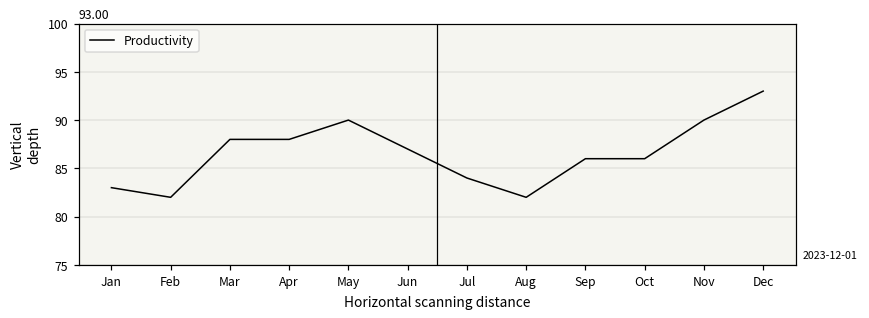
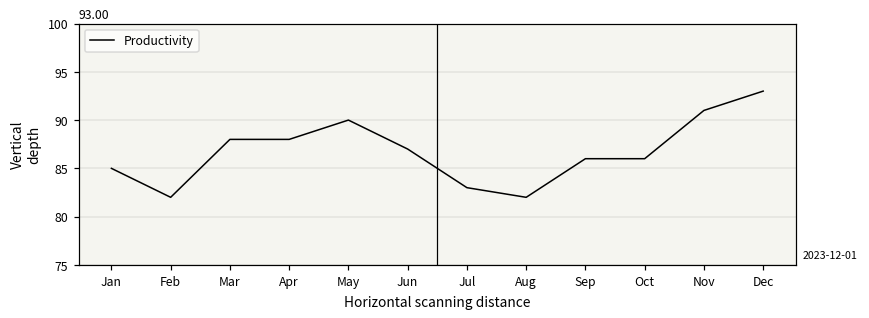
Jan: 83 -> 85
Jul: 84 -> 83
Nov: 90 -> 91
